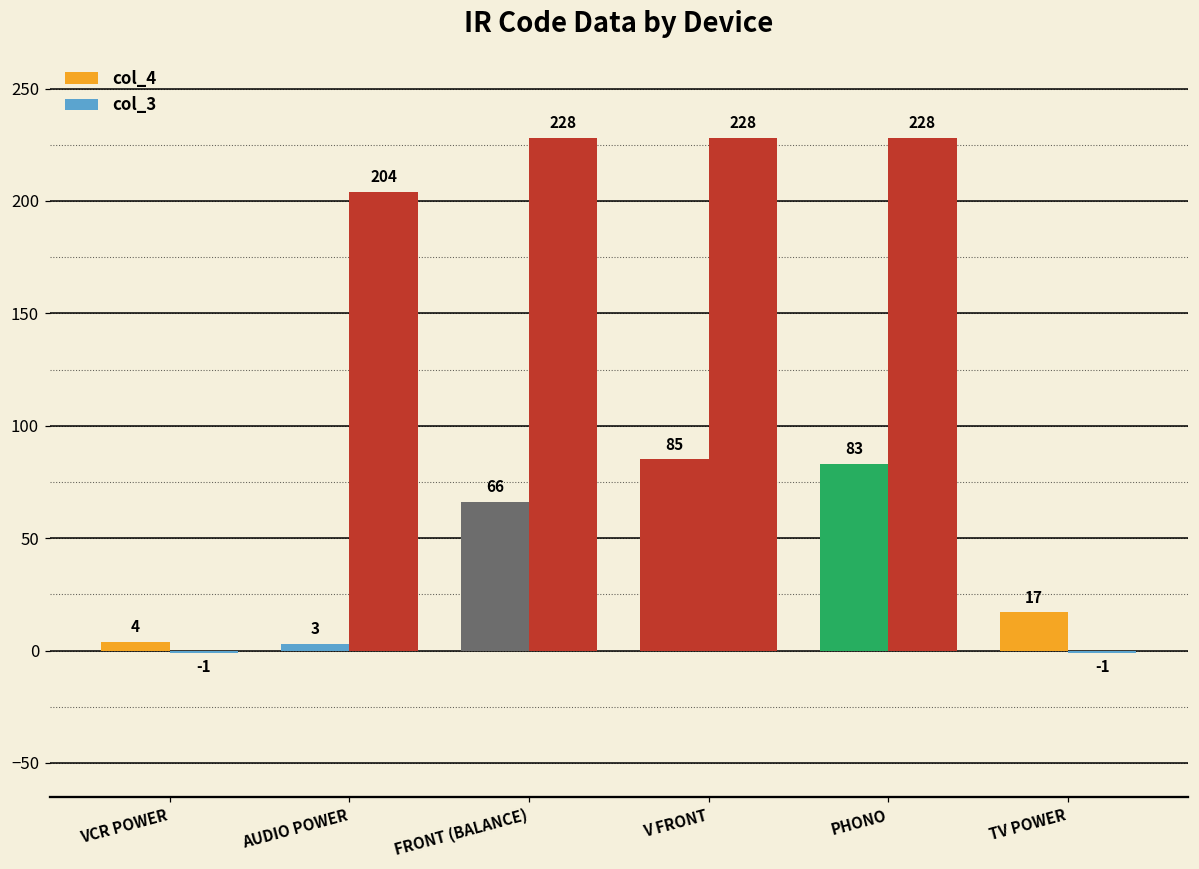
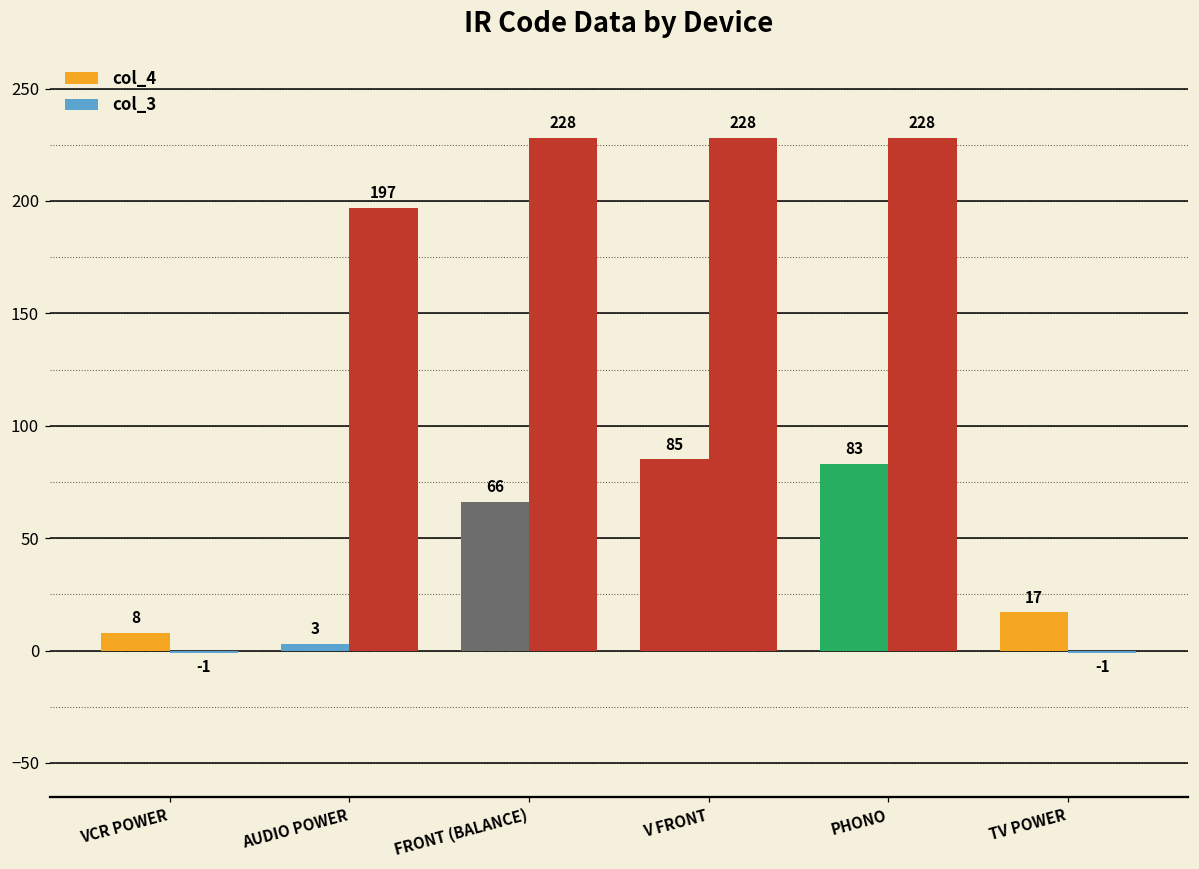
col_4, VCR POWER: 4 -> 8
col_3, AUDIO POWER: 204 -> 197
